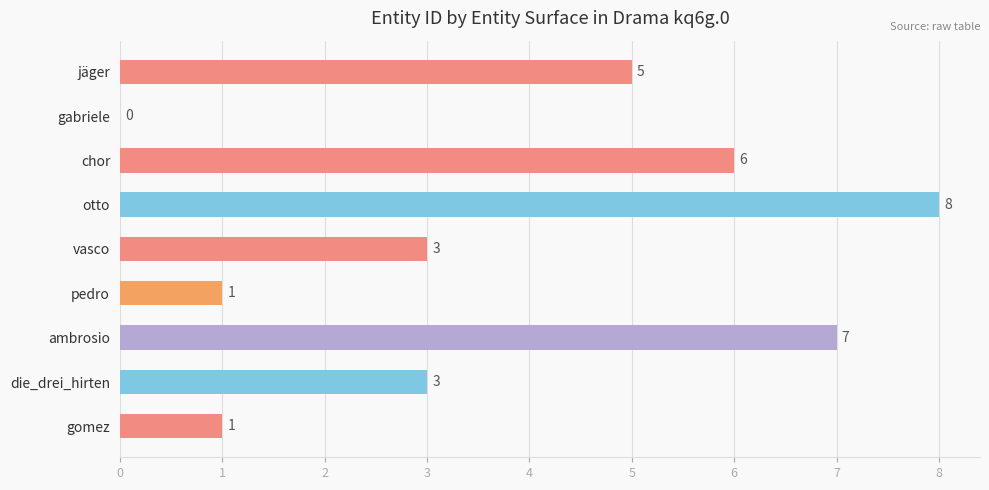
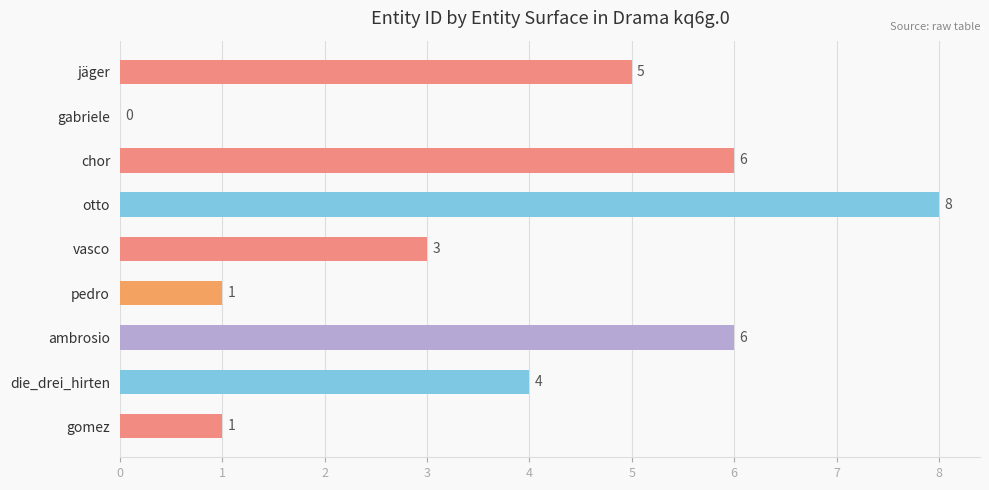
ambrosio: 7 -> 6
die_drei_hirten: 3 -> 4
